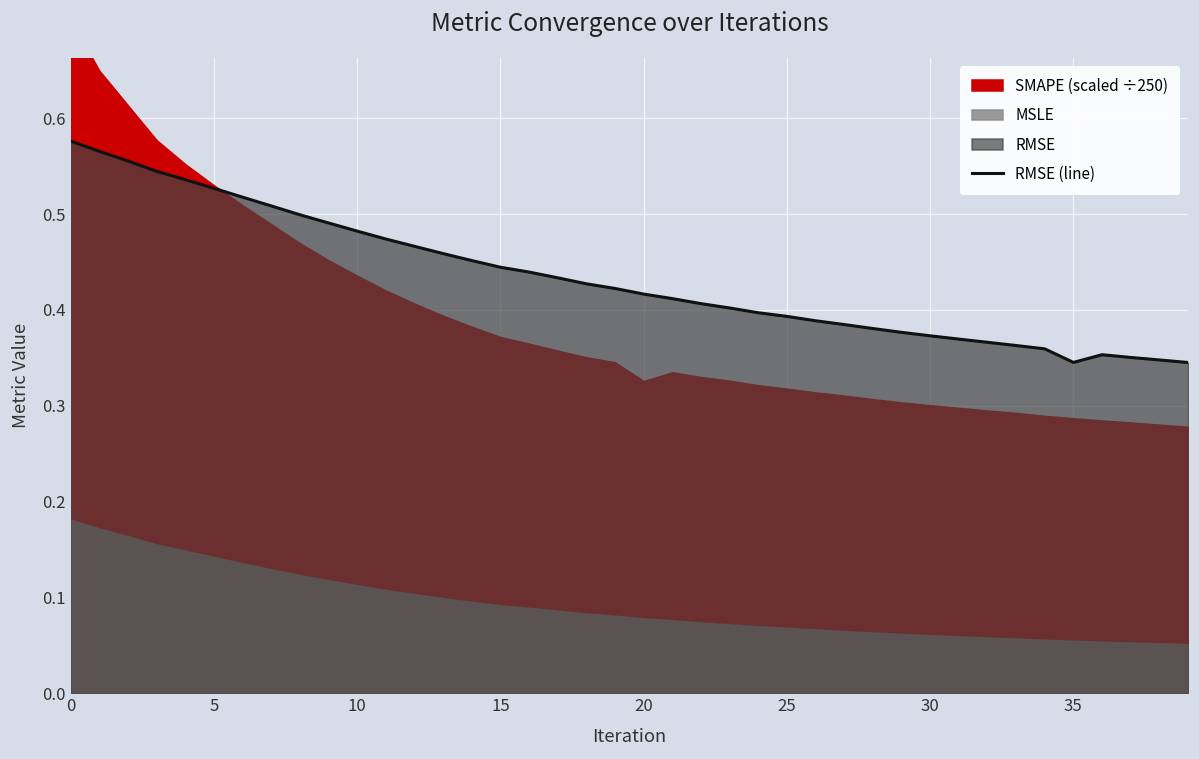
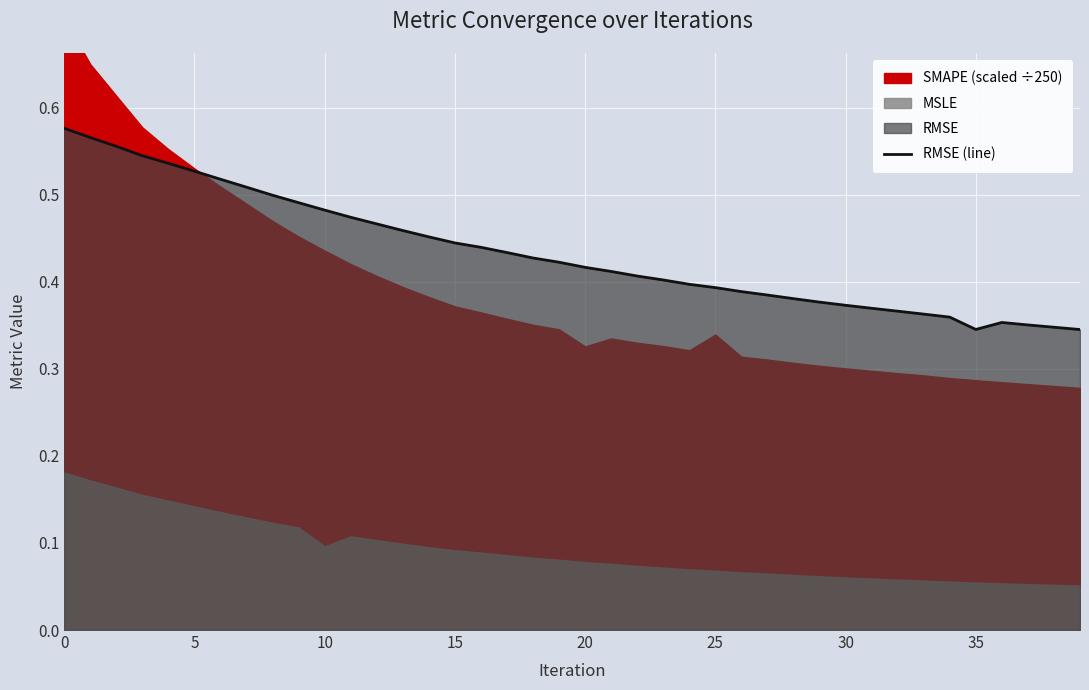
MSLE, 10: 0.11 -> 0.10
SMAPE (scaled ÷250), 25: 0.32 -> 0.34
